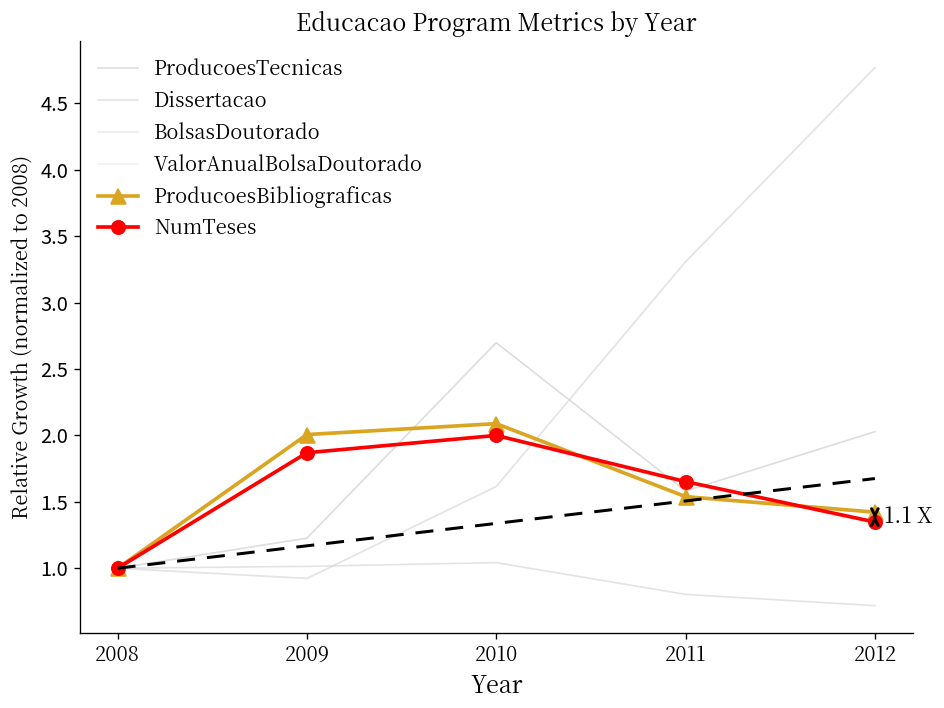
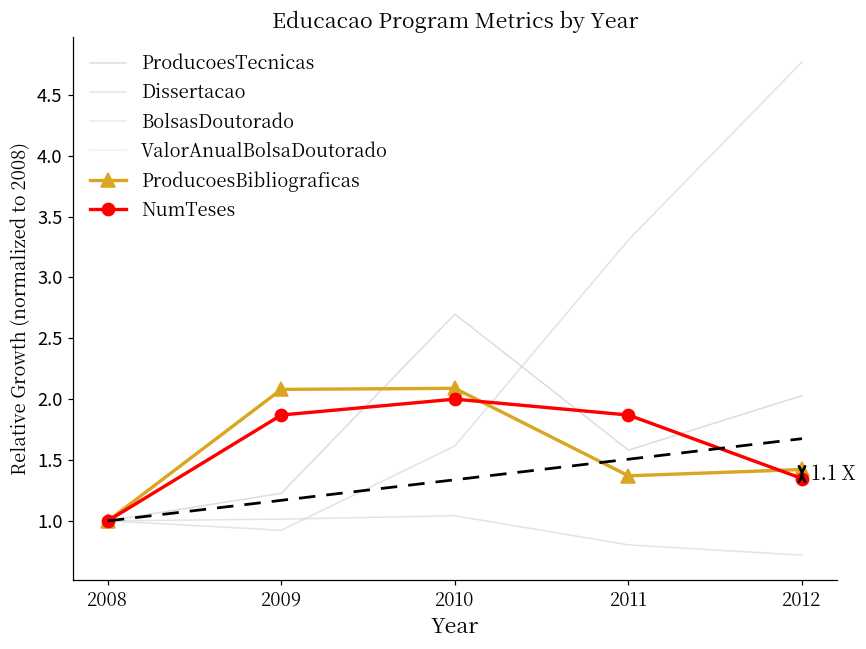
ProducoesBibliograficas, 2009: 2.01 -> 2.08
ProducoesBibliograficas, 2011: 1.54 -> 1.37
NumTeses, 2011: 1.65 -> 1.87
